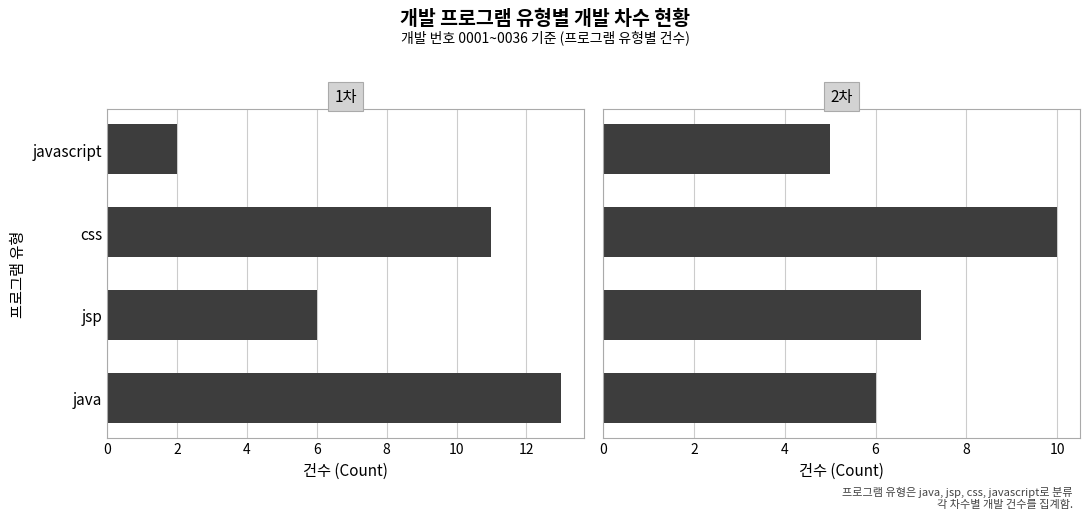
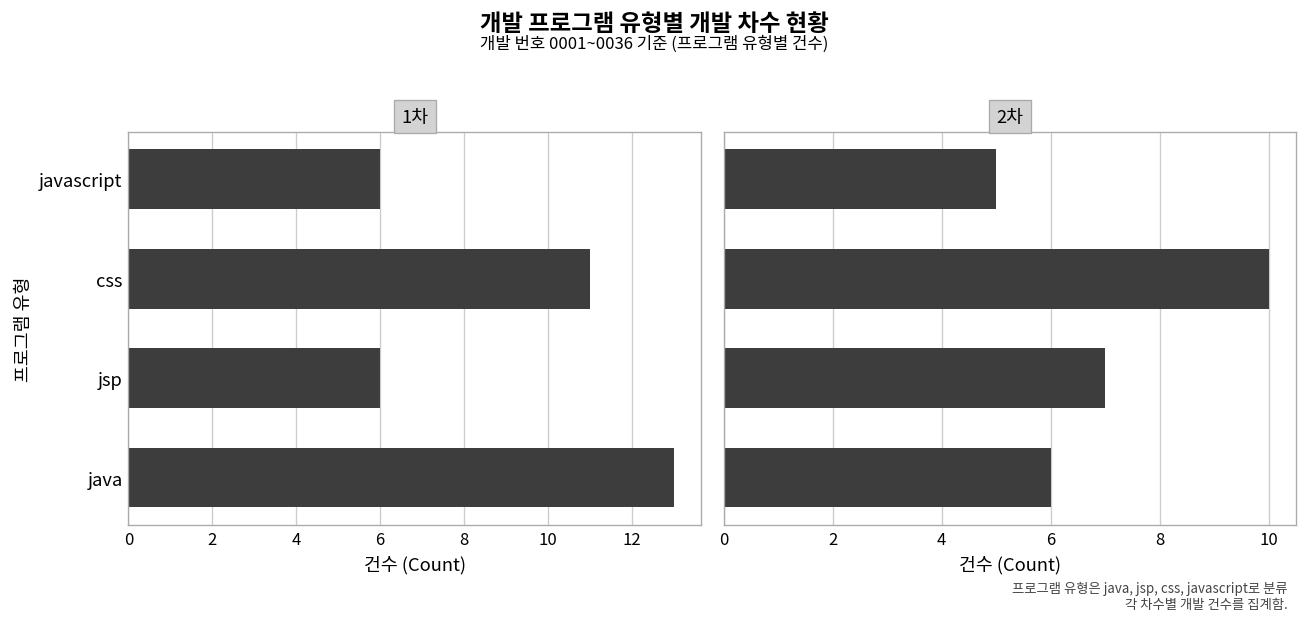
1차, javascript: 2 -> 6
